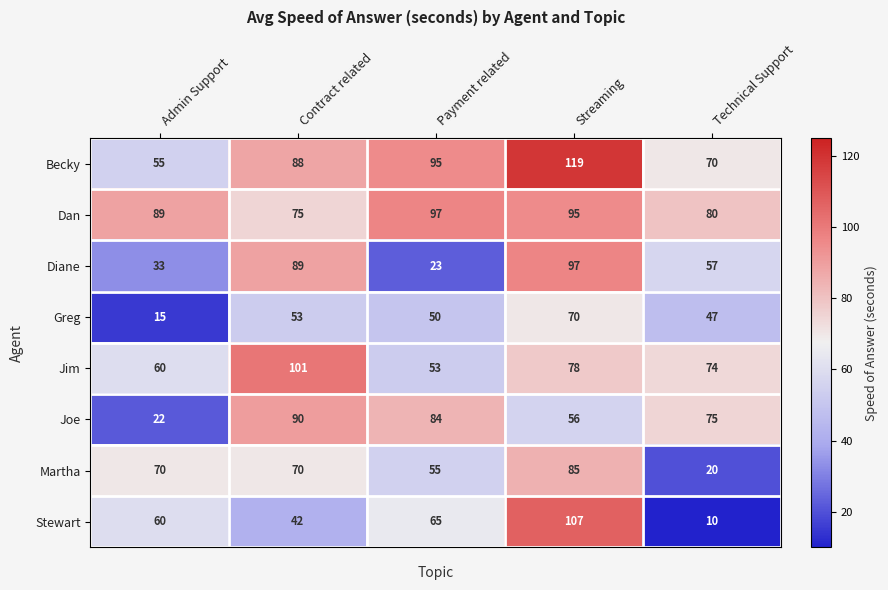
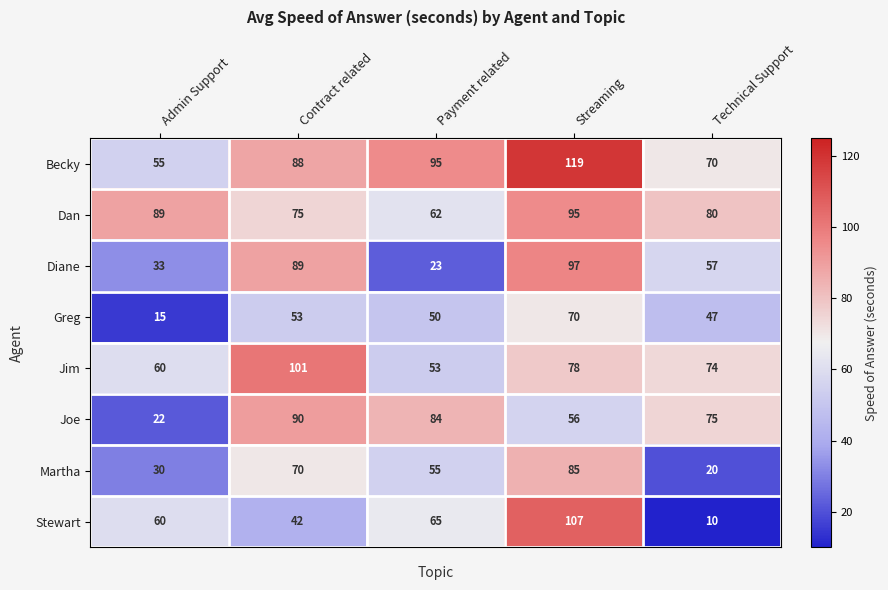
Dan, Payment related: 97 -> 62
Martha, Admin Support: 70 -> 30
